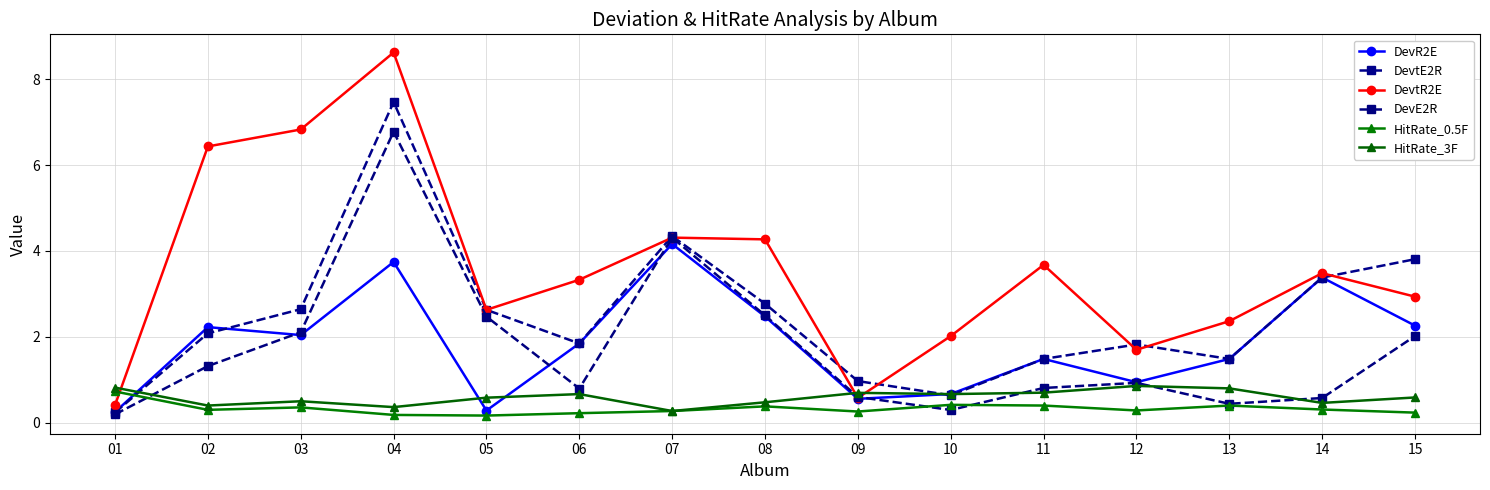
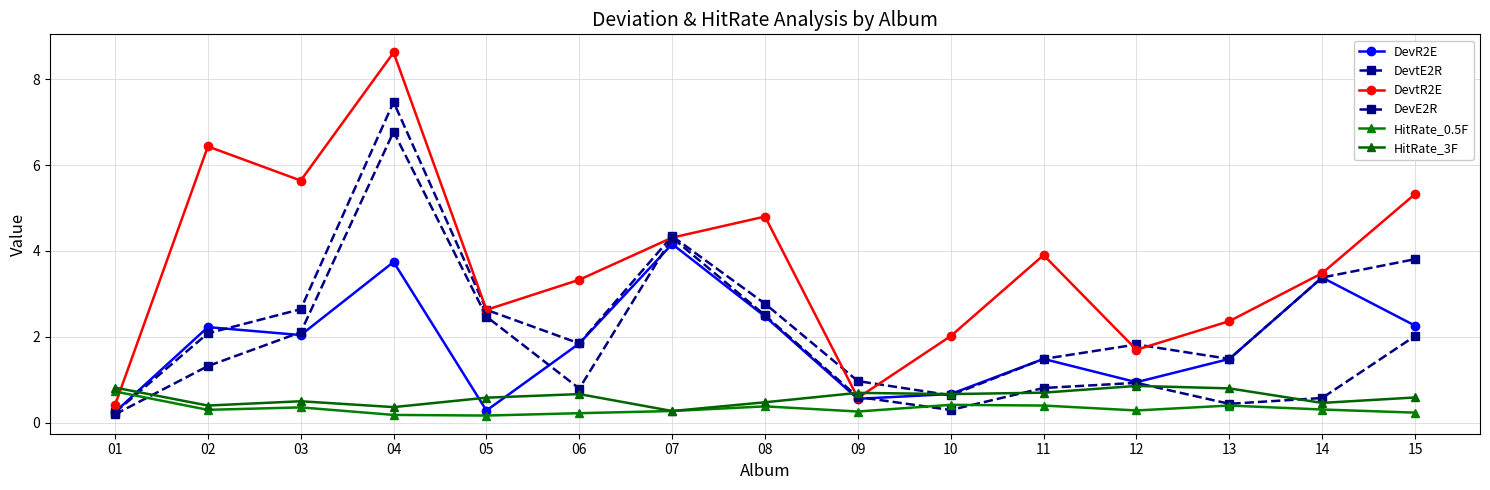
DevtR2E, 03: 6.8 -> 5.6
DevtR2E, 08: 4.3 -> 4.8
DevtR2E, 11: 3.7 -> 3.9
DevtR2E, 15: 2.9 -> 5.3
